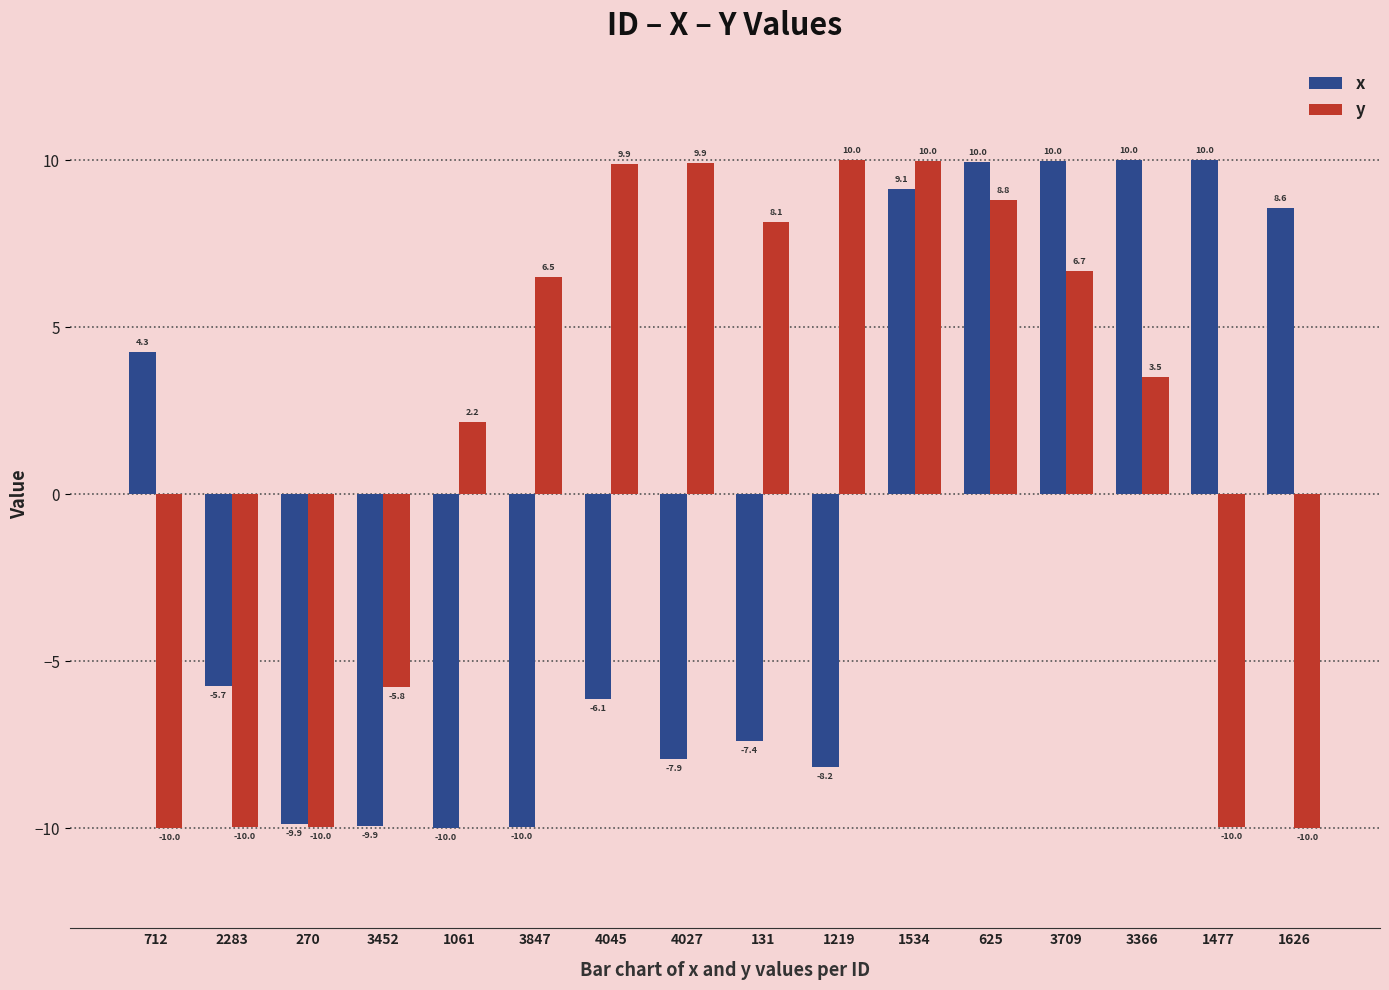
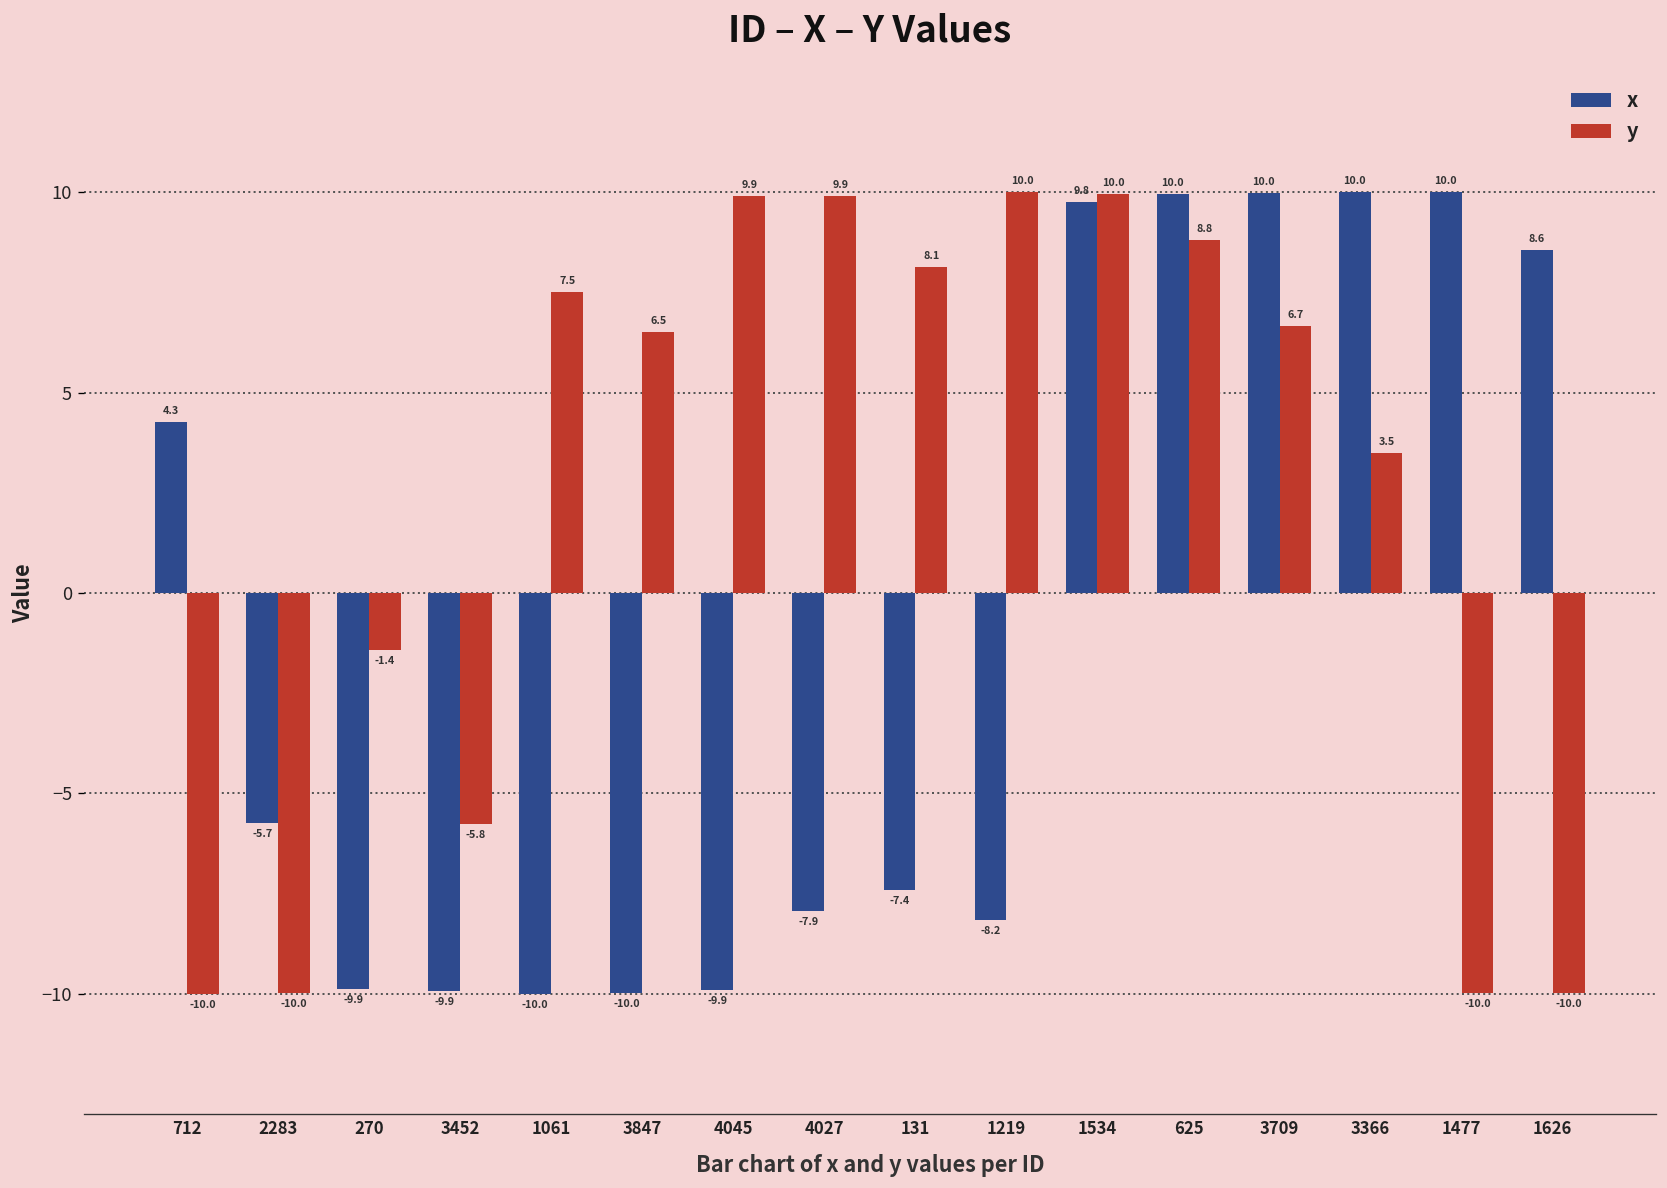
y, 270: -10.0 -> -1.4
y, 1061: 2.2 -> 7.5
x, 4045: -6.1 -> -9.9
x, 1534: 9.1 -> 9.8
